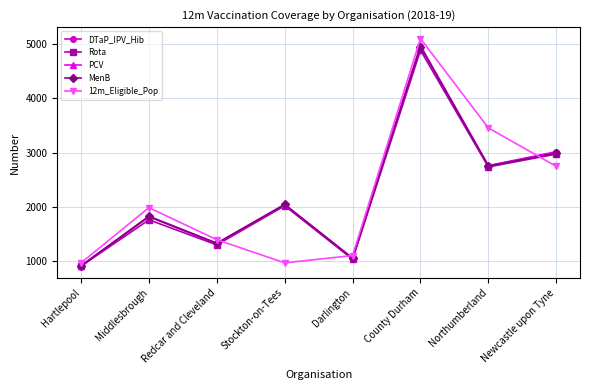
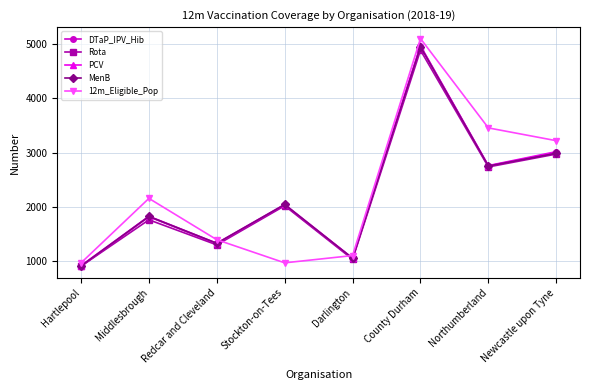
12m_Eligible_Pop, Middlesbrough: 2000 -> 2200
12m_Eligible_Pop, Newcastle upon Tyne: 2700 -> 3200
